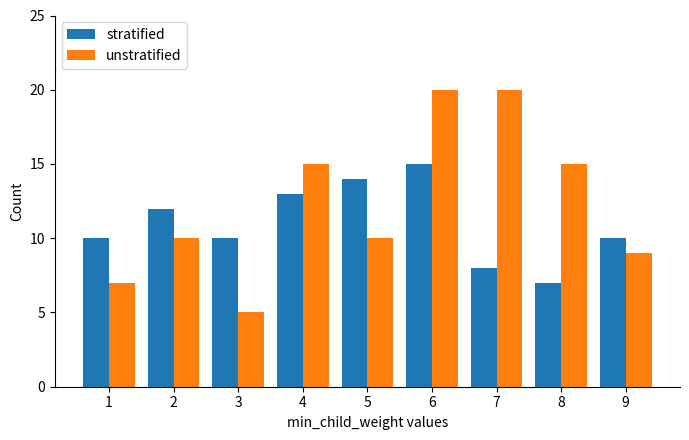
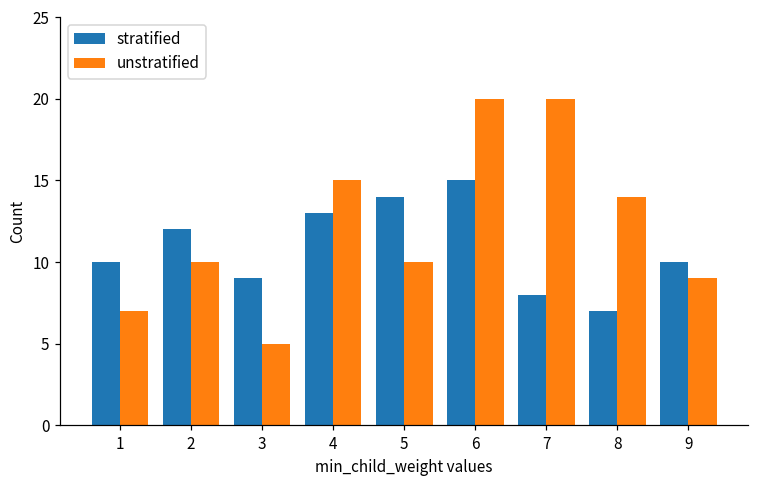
stratified, 3: 10 -> 9
unstratified, 8: 15 -> 14
